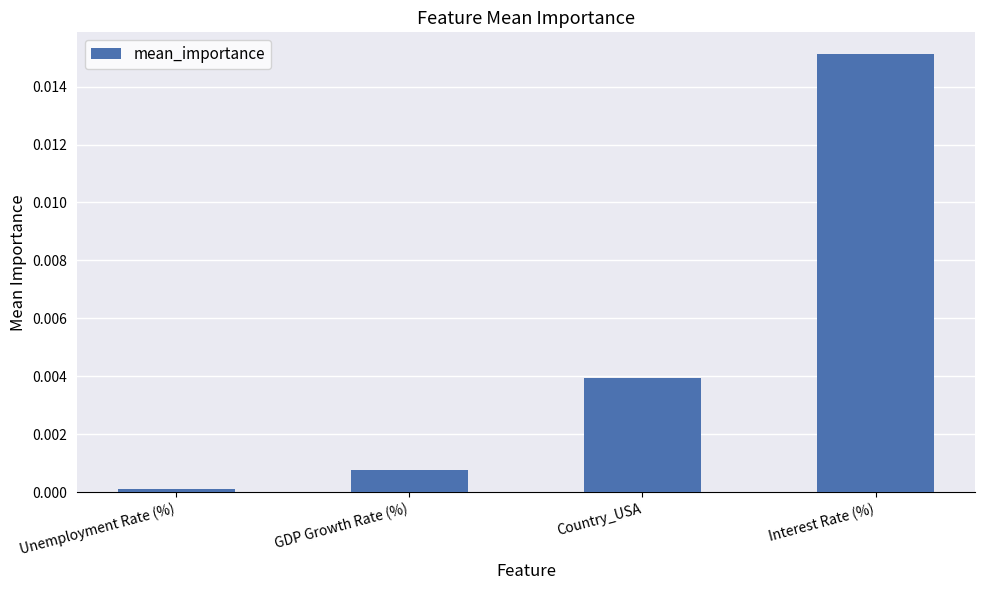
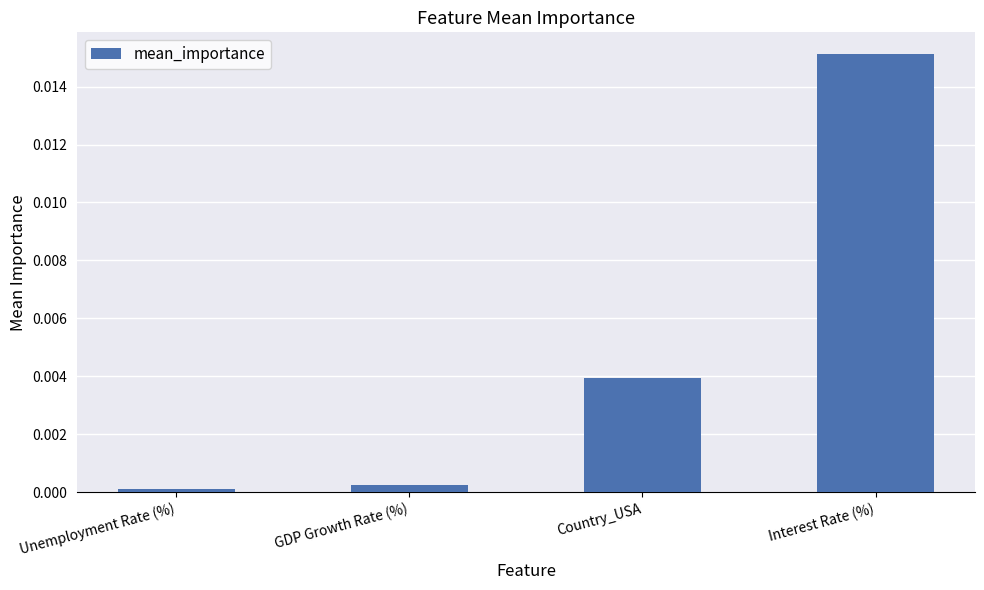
GDP Growth Rate (%): 0.0008 -> 0.0002
